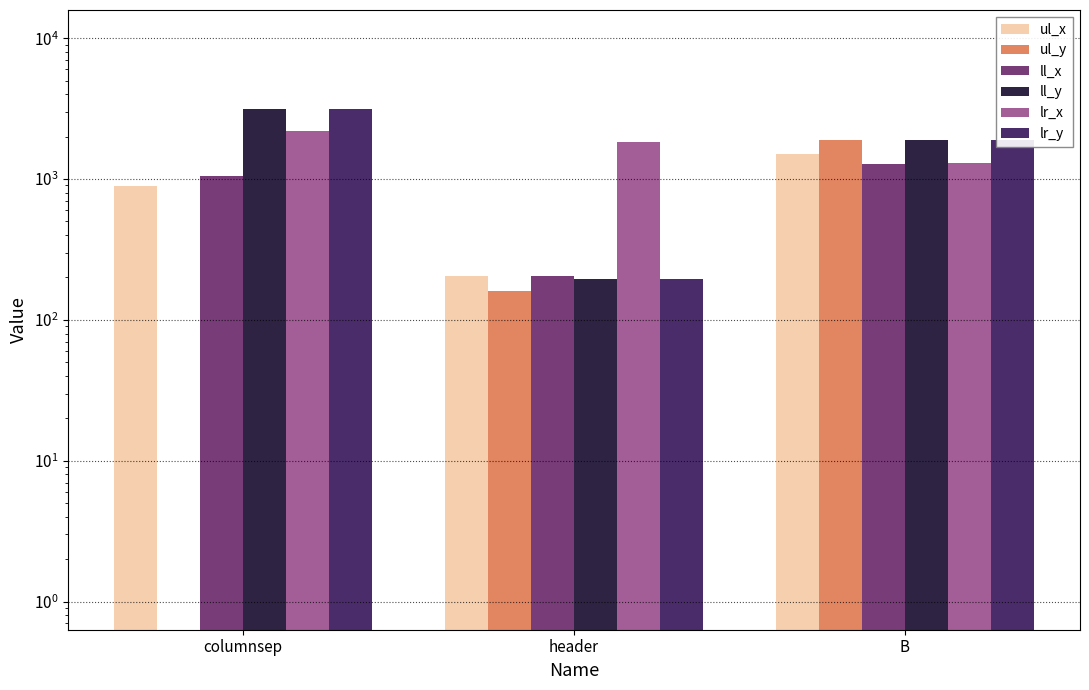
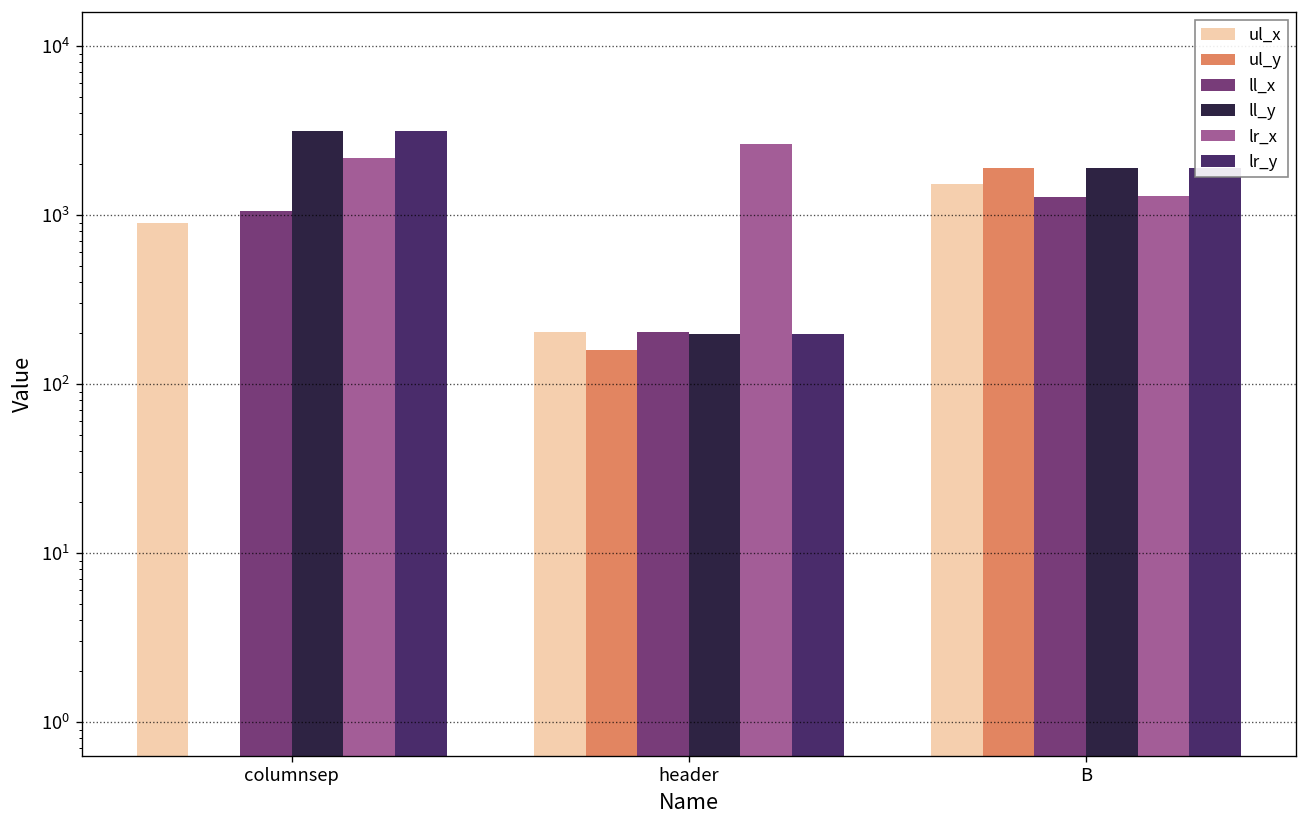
lr_x, header: 1800 -> 2600
